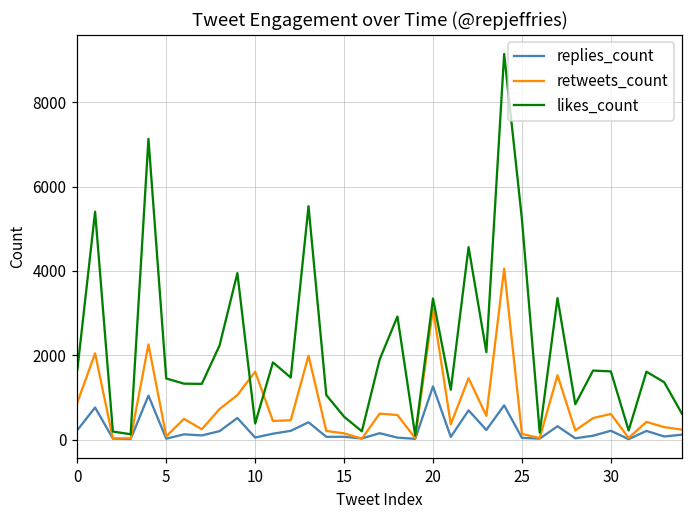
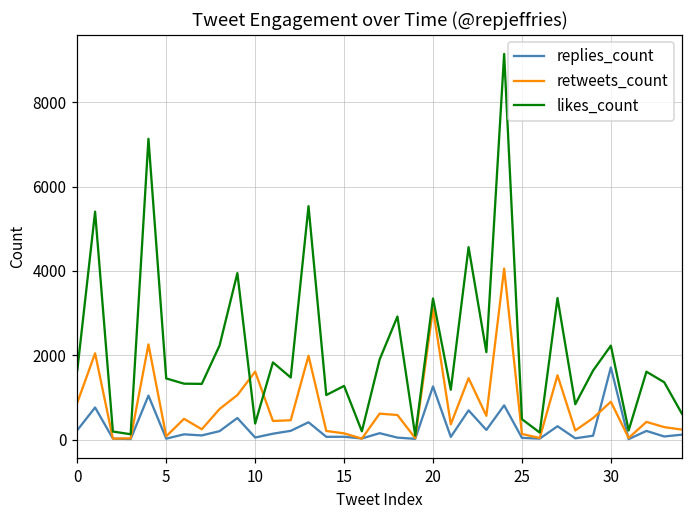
likes_count, 15: 500 -> 1300
likes_count, 25: 5200 -> 500
replies_count, 30: 200 -> 1700
retweets_count, 30: 600 -> 900
likes_count, 30: 1600 -> 2200
